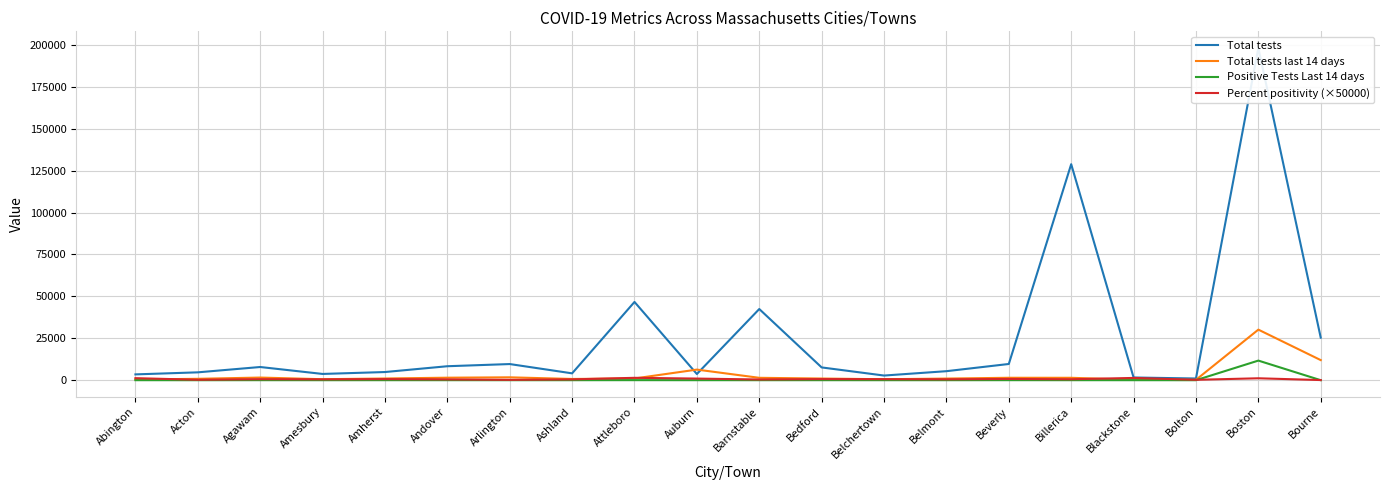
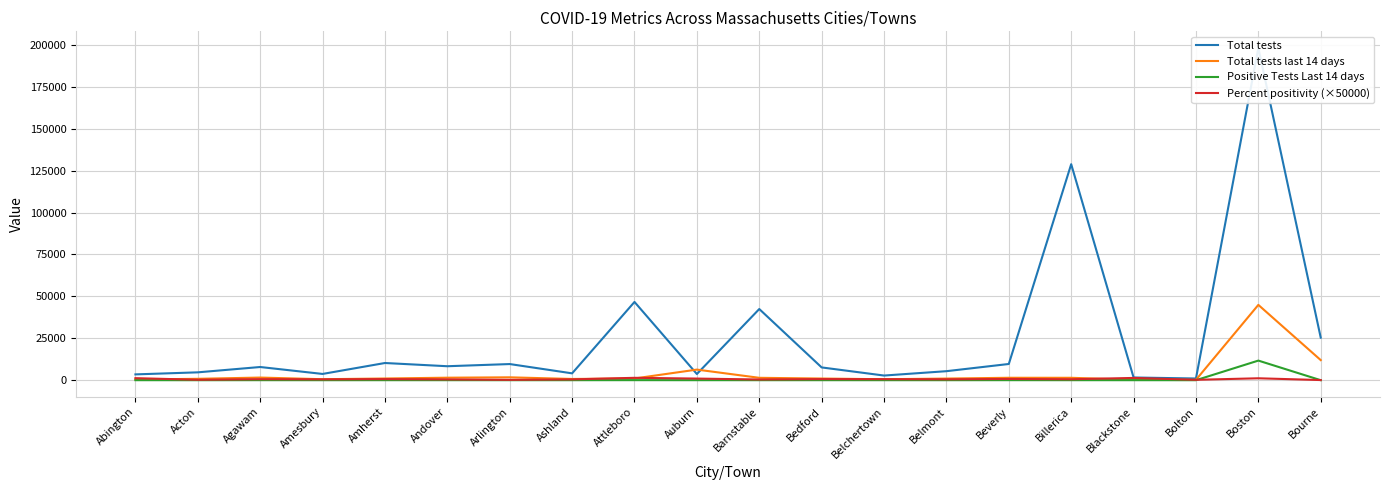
Total tests, Amherst: 5000 -> 10000
Total tests last 14 days, Boston: 30000 -> 45000
